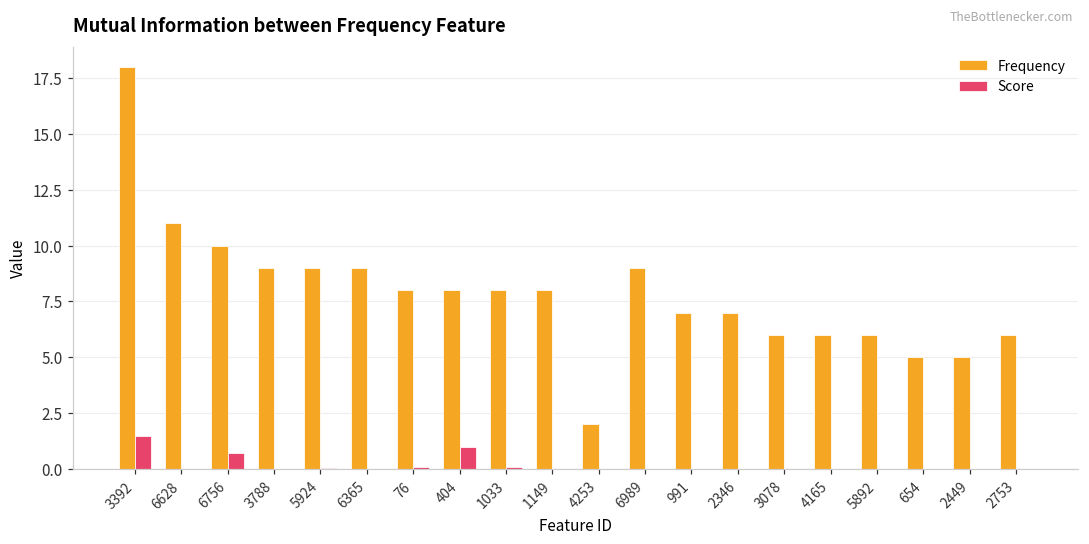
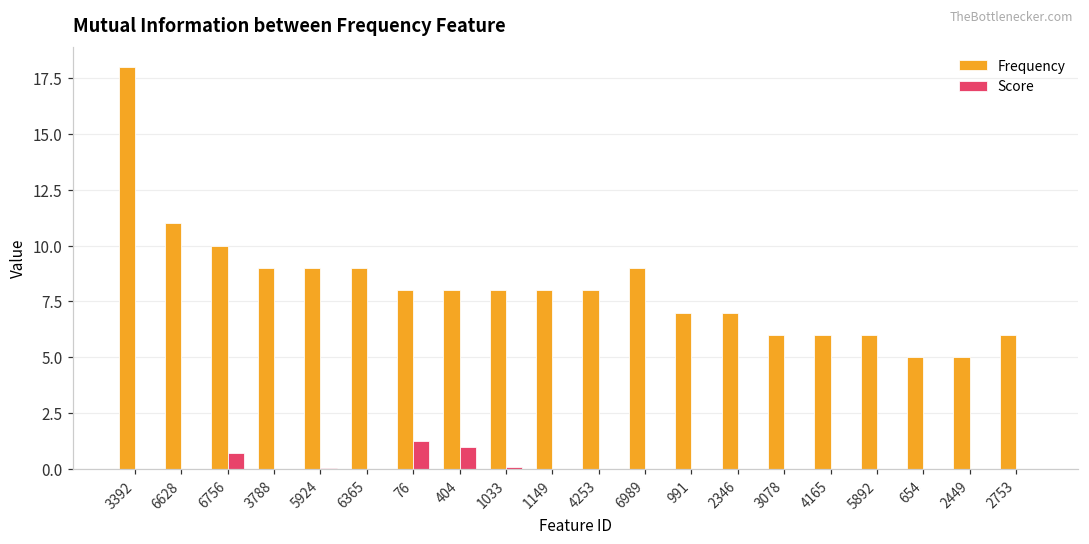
Score, 3392: 1.5 -> 0.0
Score, 76: 0.1 -> 1.3
Frequency, 4253: 2 -> 8
